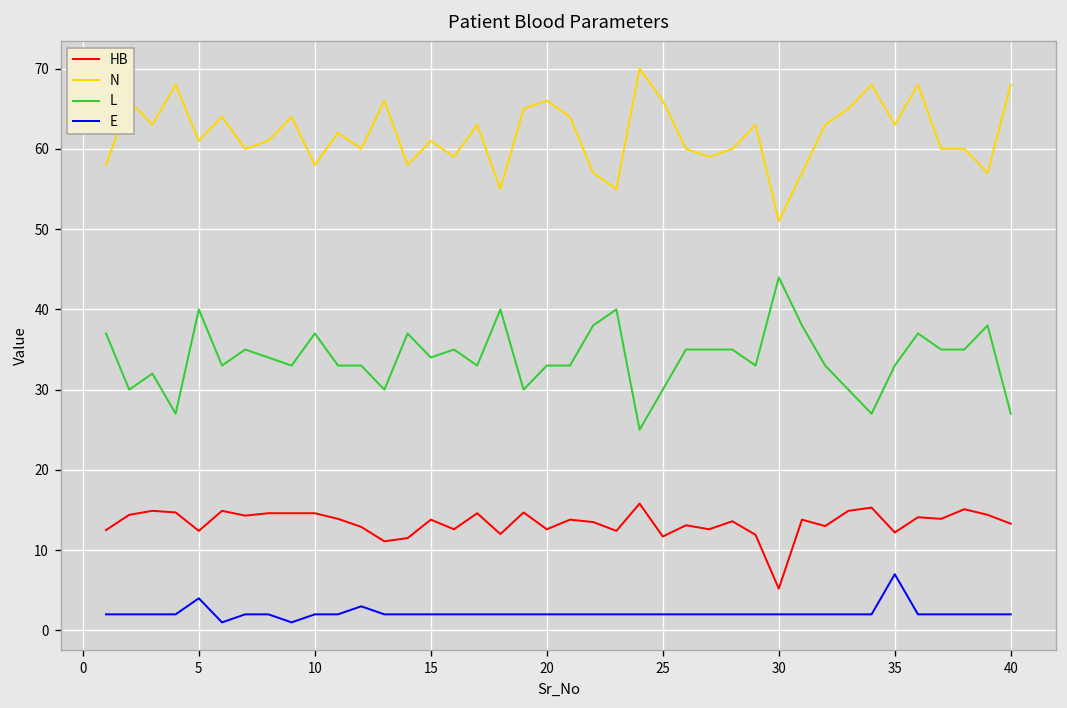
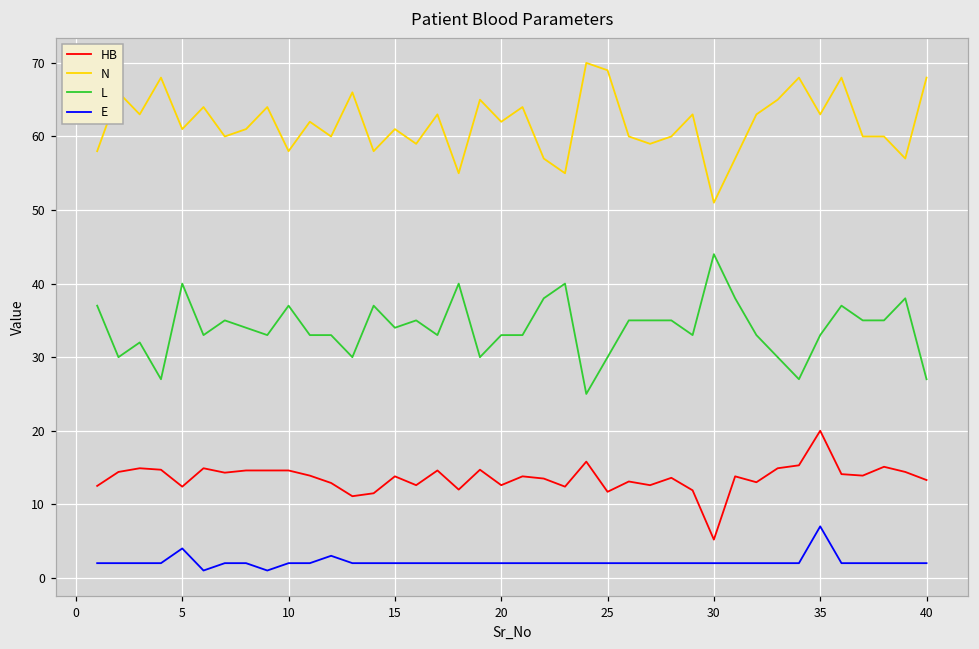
N, 20: 66 -> 62
N, 25: 66 -> 69
HB, 35: 12 -> 20
